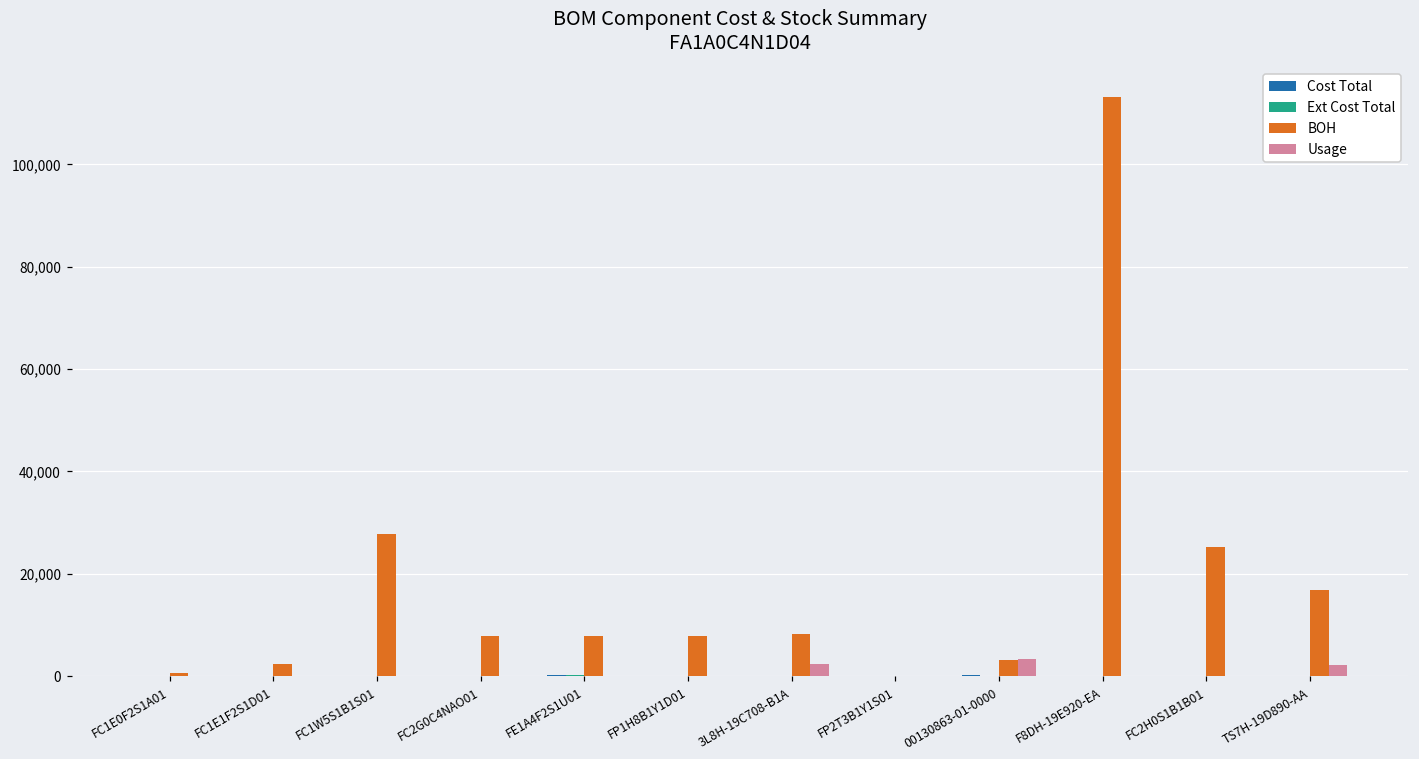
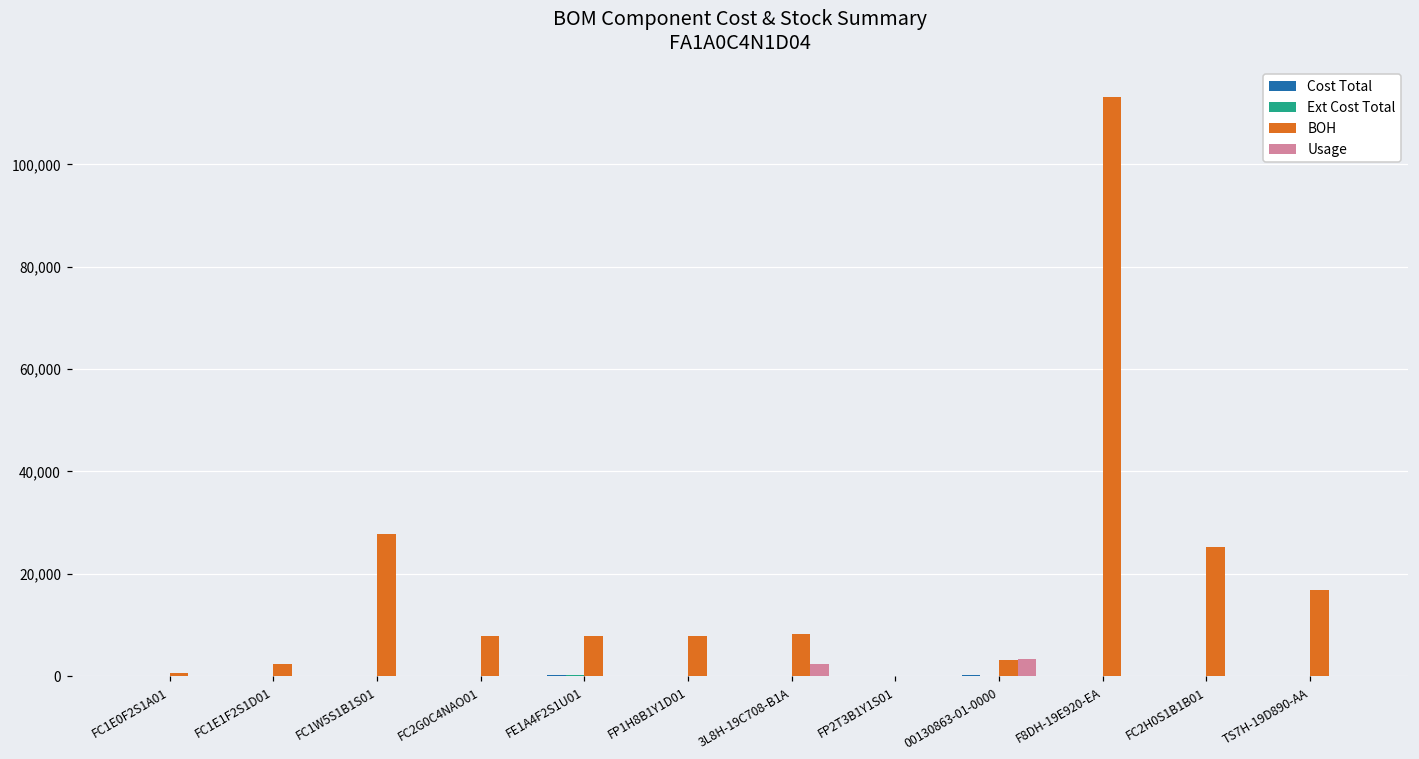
Usage, TS7H-19D890-AA: 2,000 -> 0
